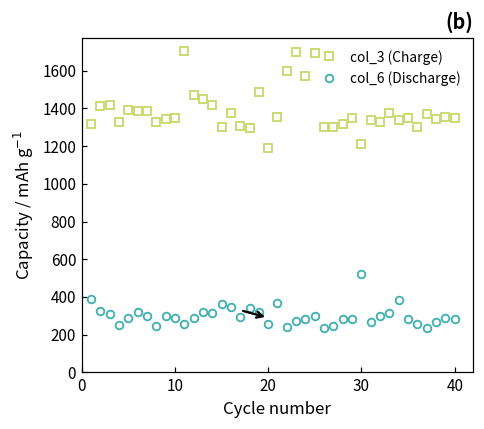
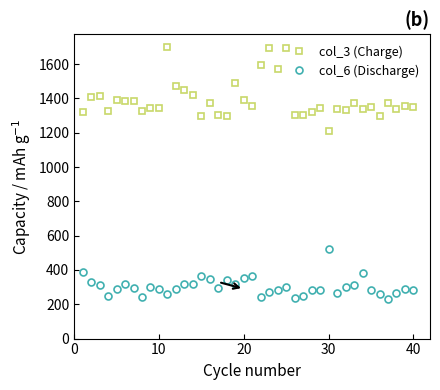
col_3 (Charge), 20: 1190 -> 1390
col_6 (Discharge), 20: 260 -> 360
